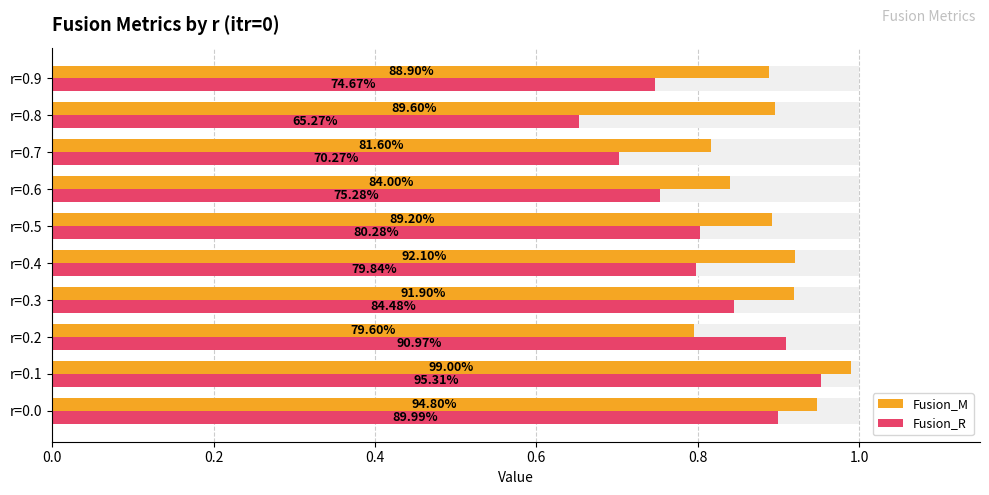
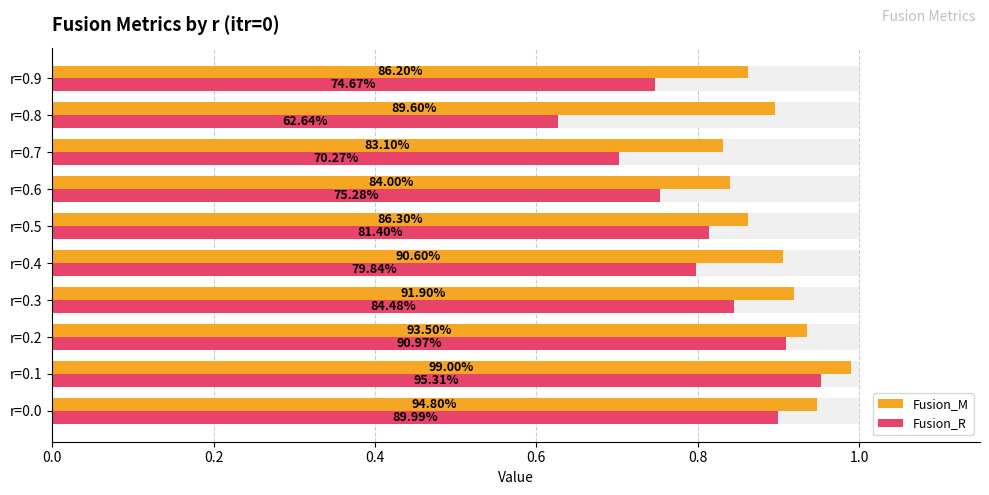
Fusion_M, r=0.9: 88.90% -> 86.20%
Fusion_R, r=0.8: 65.27% -> 62.64%
Fusion_M, r=0.7: 81.60% -> 83.10%
Fusion_M, r=0.5: 89.20% -> 86.30%
Fusion_R, r=0.5: 80.28% -> 81.40%
Fusion_M, r=0.4: 92.10% -> 90.60%
Fusion_M, r=0.2: 79.60% -> 93.50%
